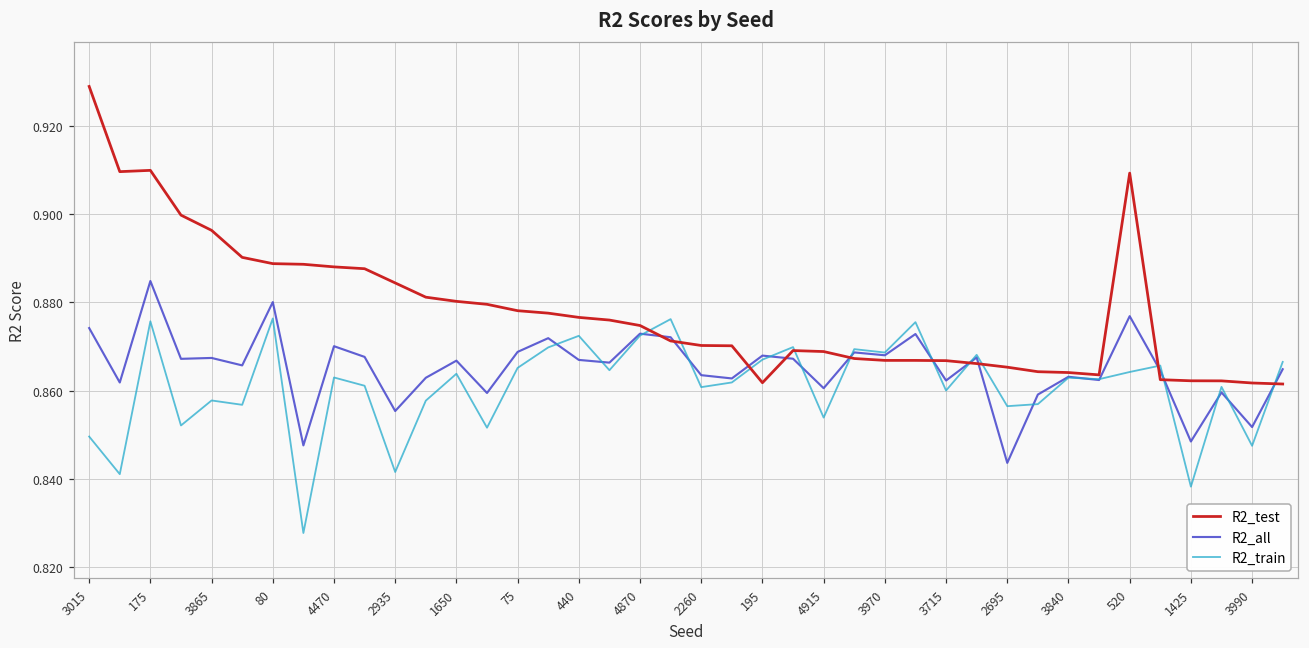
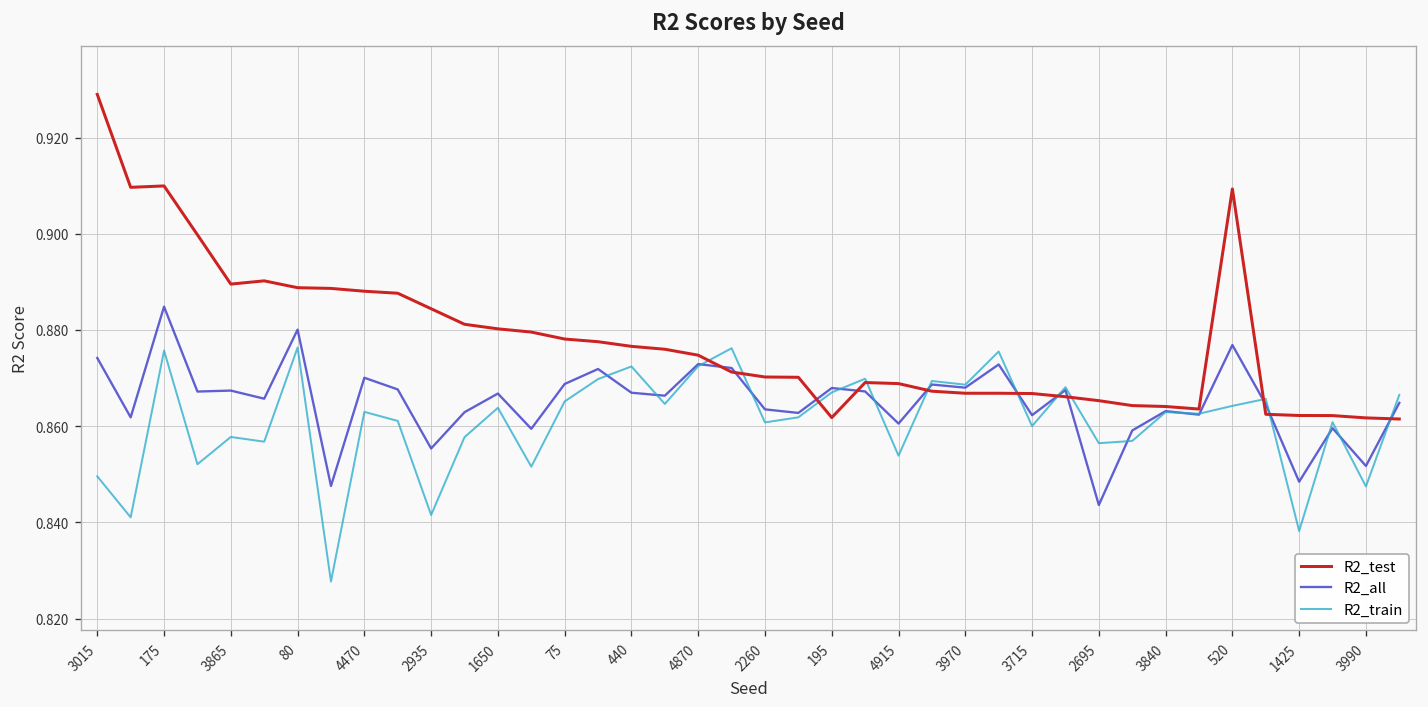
R2_test, 3865: 0.896 -> 0.890
